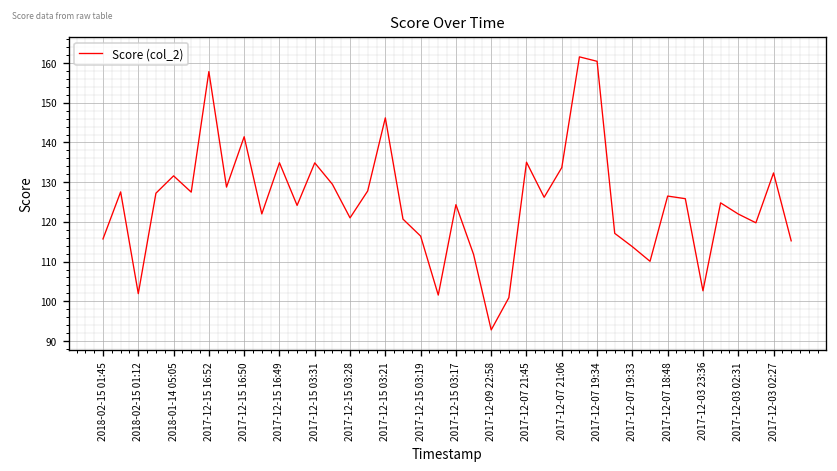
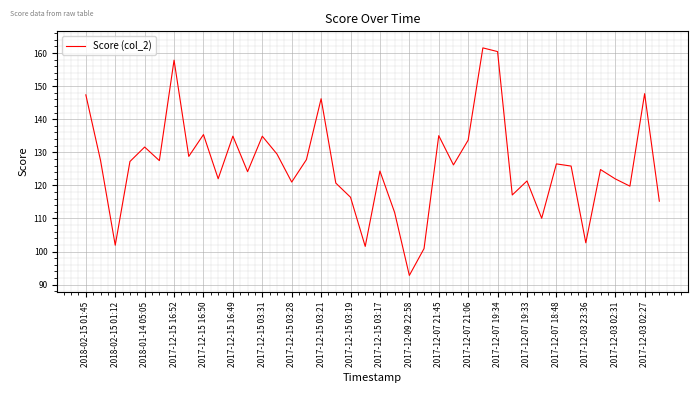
2018-02-15 01:45: 116 -> 147
2017-12-15 16:50: 141 -> 135
2017-12-07 19:33: 114 -> 121
2017-12-03 02:27: 132 -> 148
